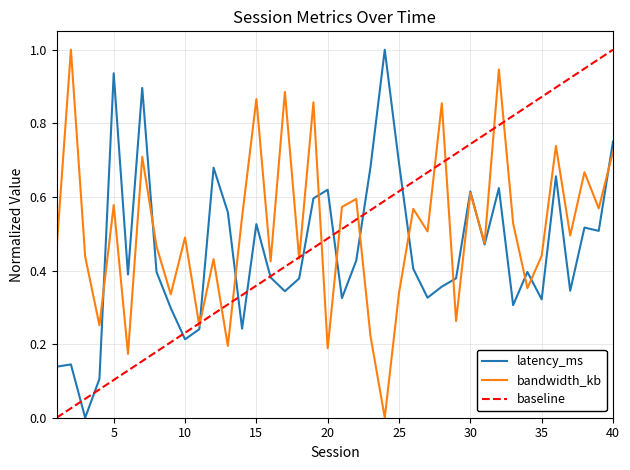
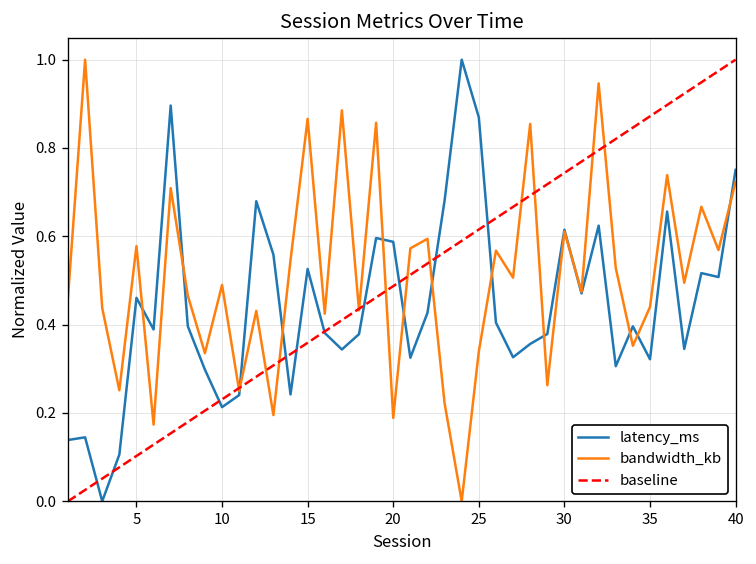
latency_ms, 5: 0.94 -> 0.46
latency_ms, 20: 0.62 -> 0.59
latency_ms, 25: 0.69 -> 0.87
